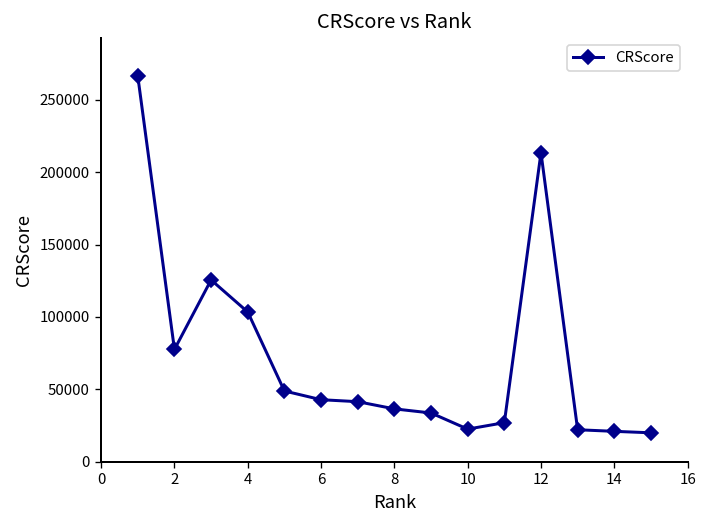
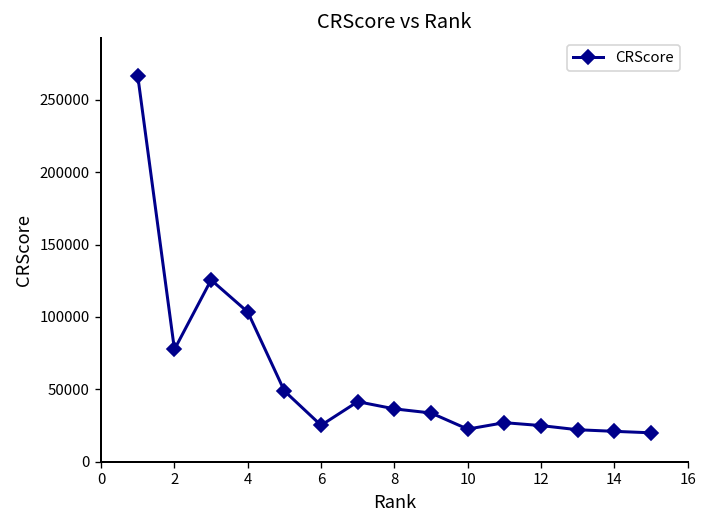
6: 43000 -> 25000
12: 214000 -> 25000
